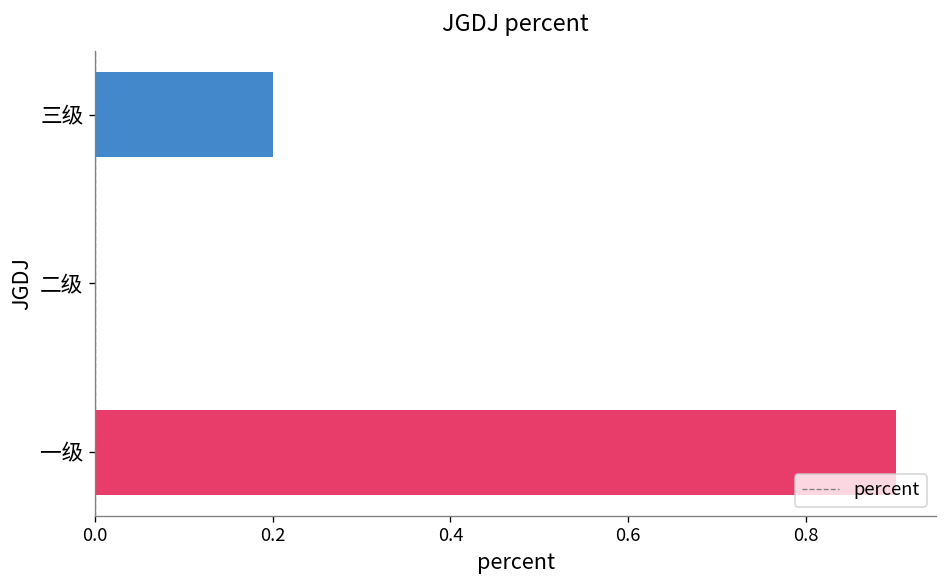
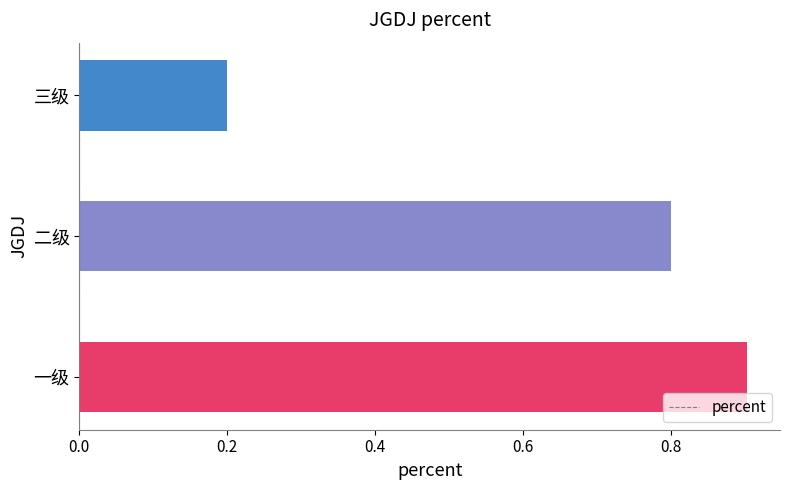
二级: 0.0 -> 0.8
